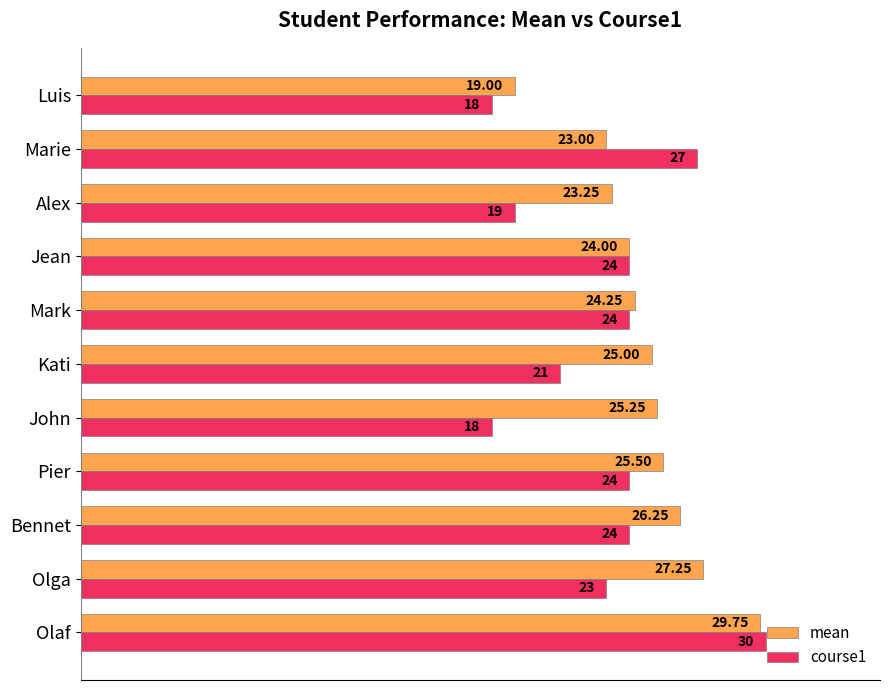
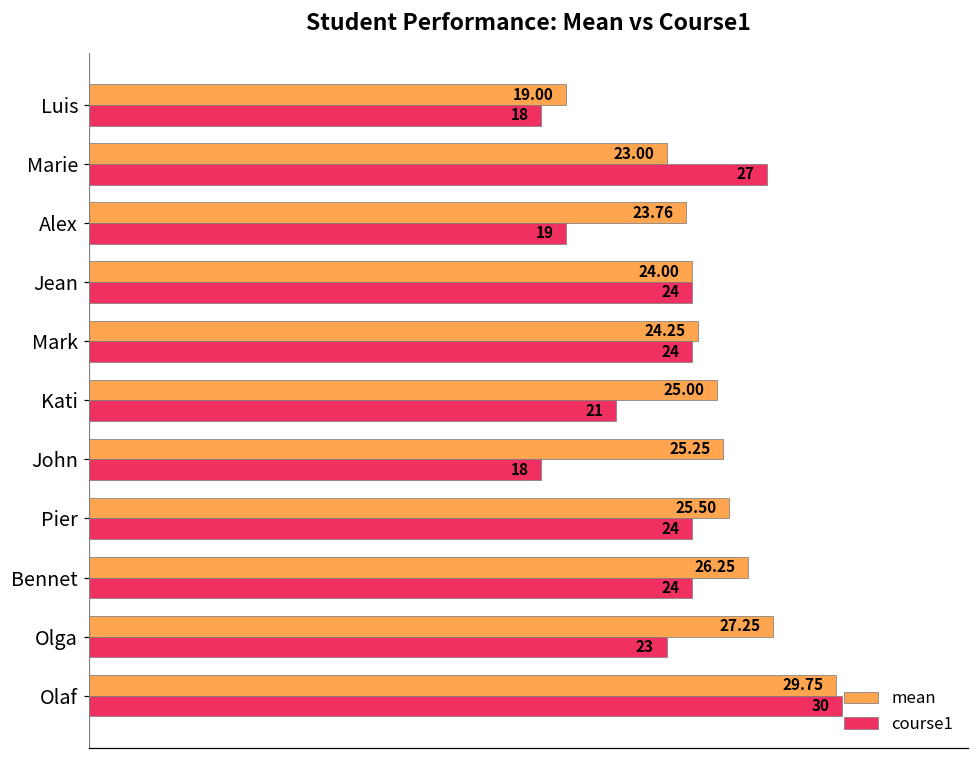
mean, Alex: 23.25 -> 23.76
